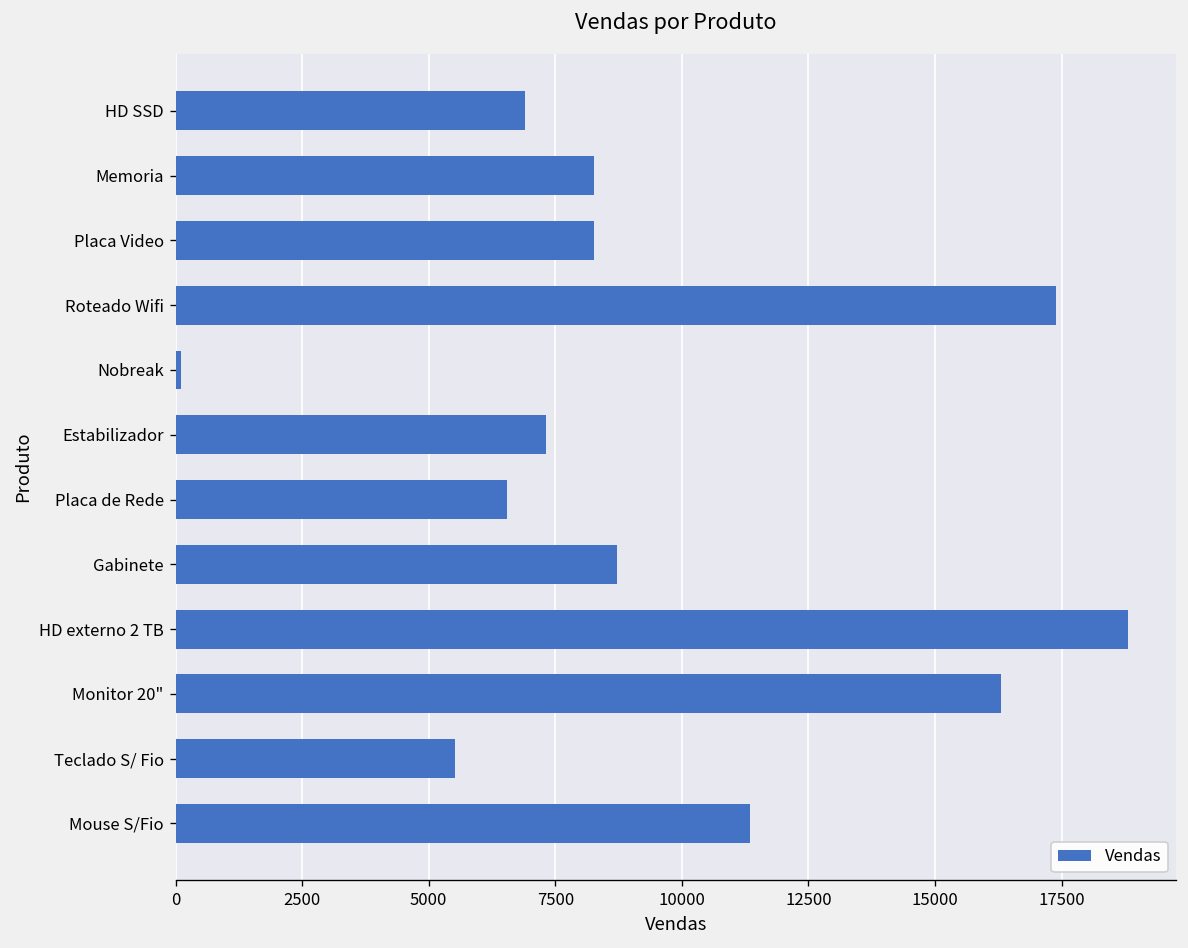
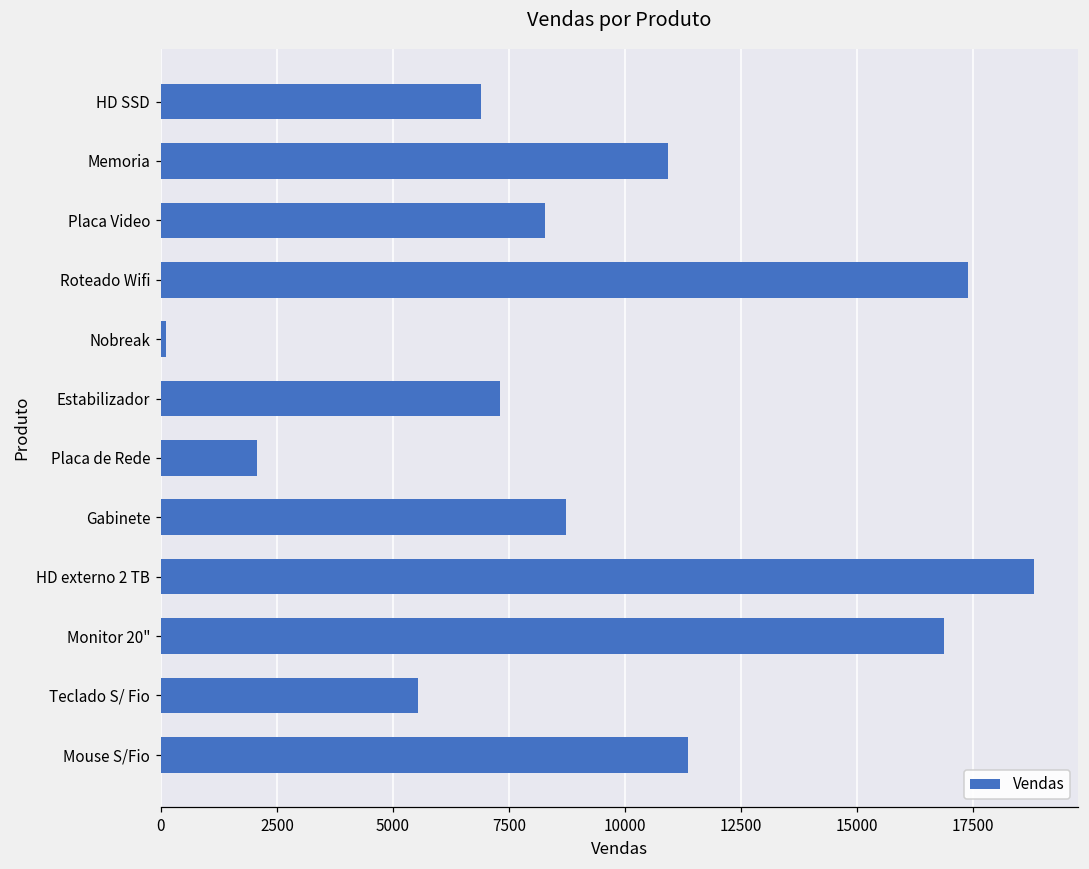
Memoria: 8300 -> 10900
Placa de Rede: 6500 -> 2100
Monitor 20": 16300 -> 16900
